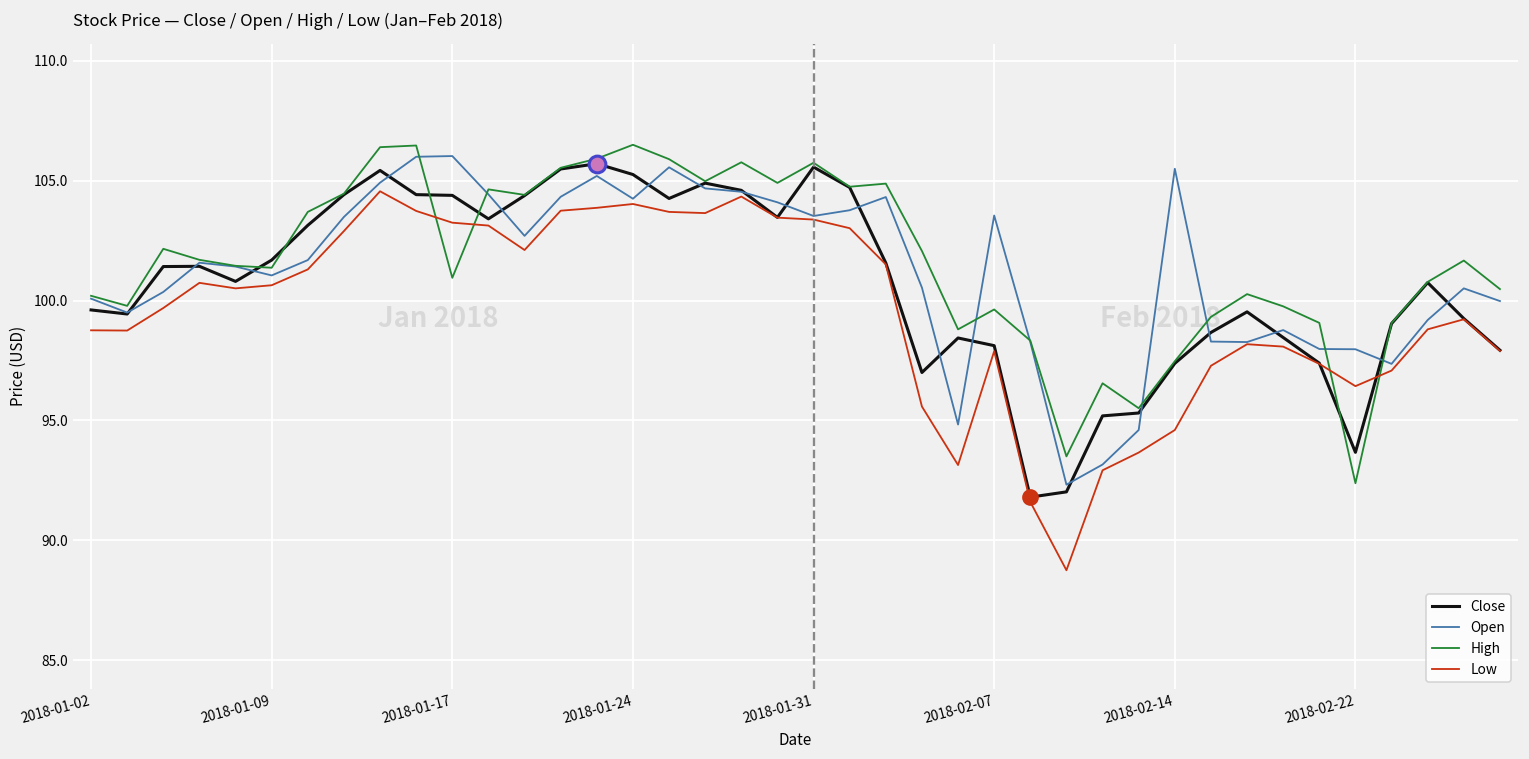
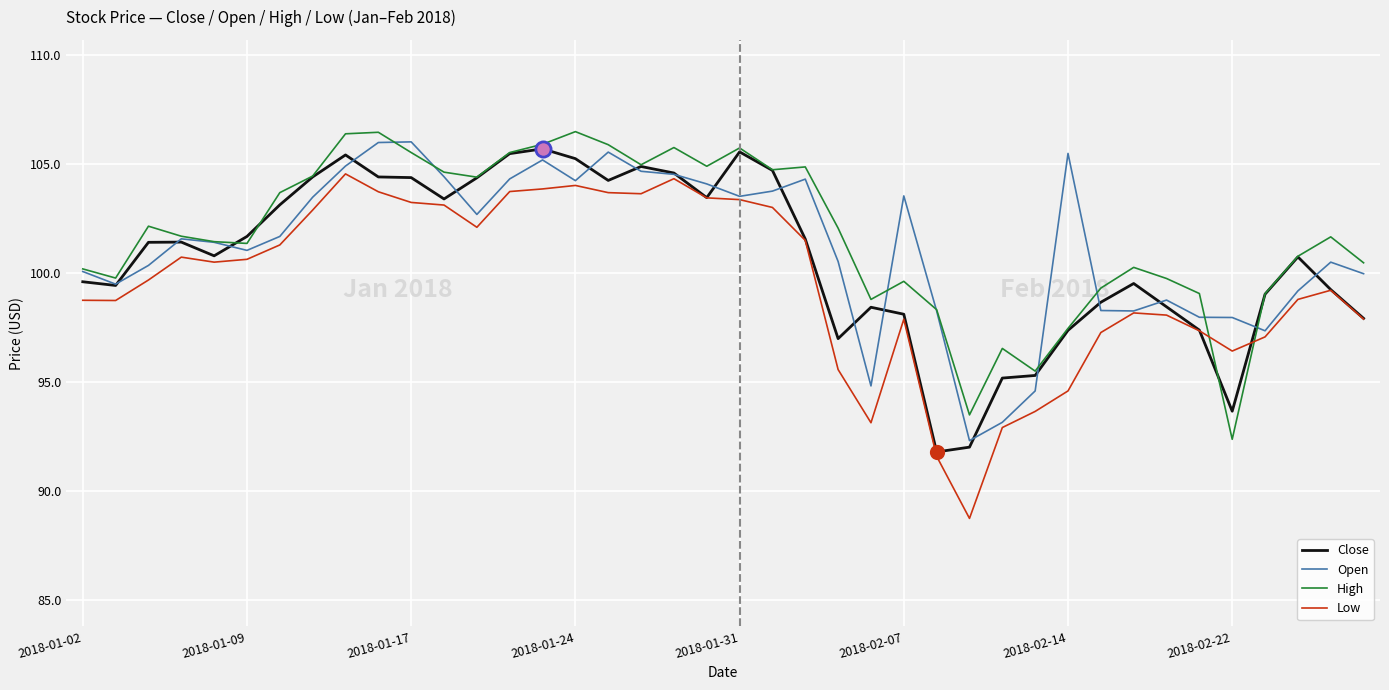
High, 2018-01-17: 101.0 -> 105.5
